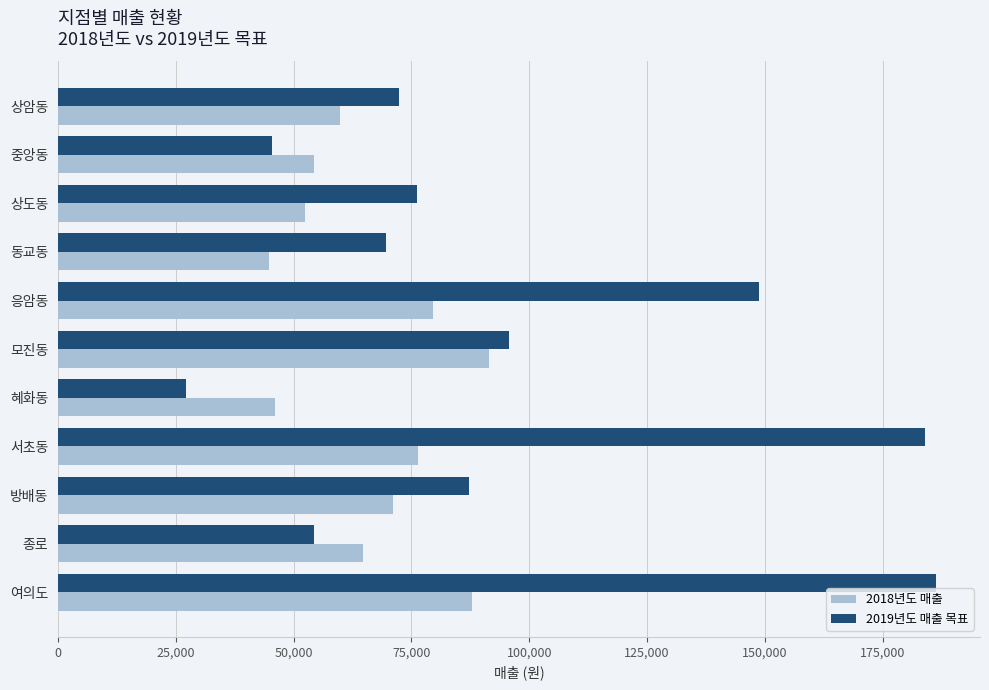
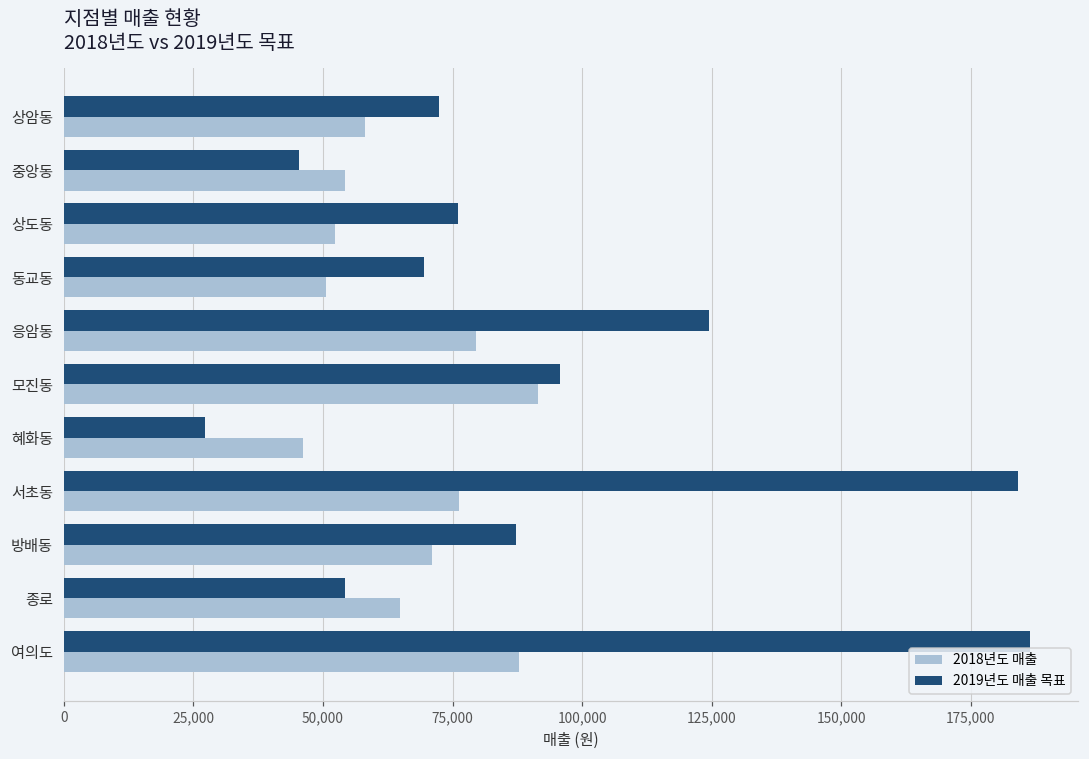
2018년도 매출, 상암동: 60,000 -> 58,000
2018년도 매출, 동교동: 45,000 -> 51,000
2019년도 매출 목표, 응암동: 149,000 -> 124,000
